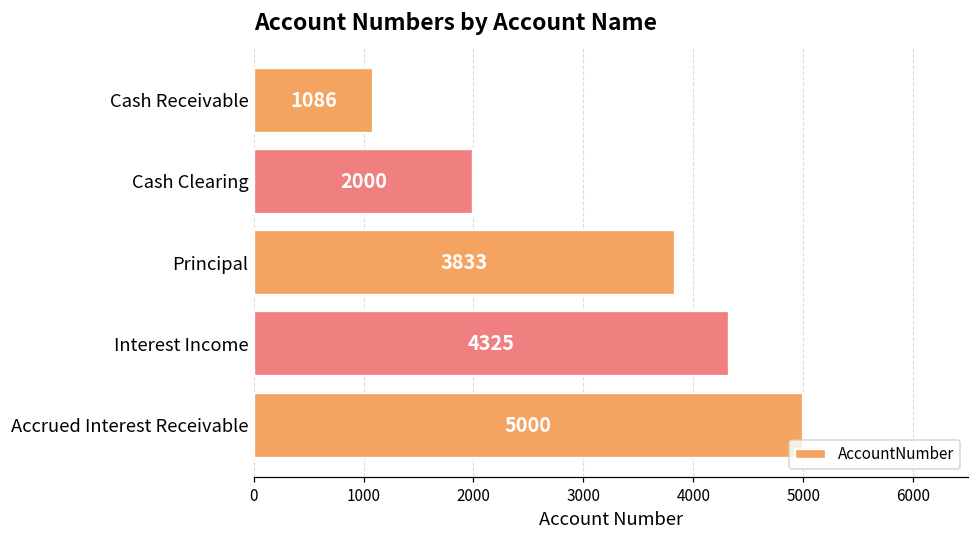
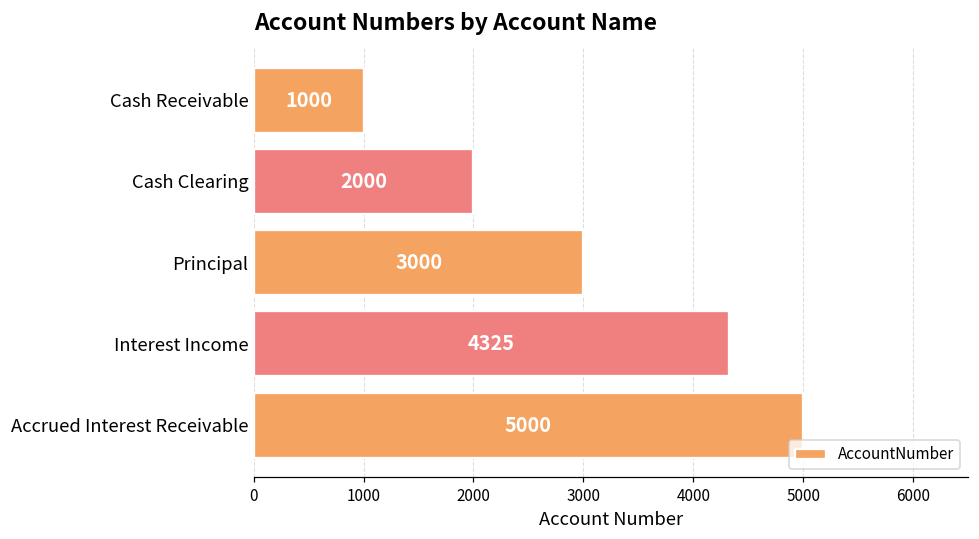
Cash Receivable: 1086 -> 1000
Principal: 3833 -> 3000
